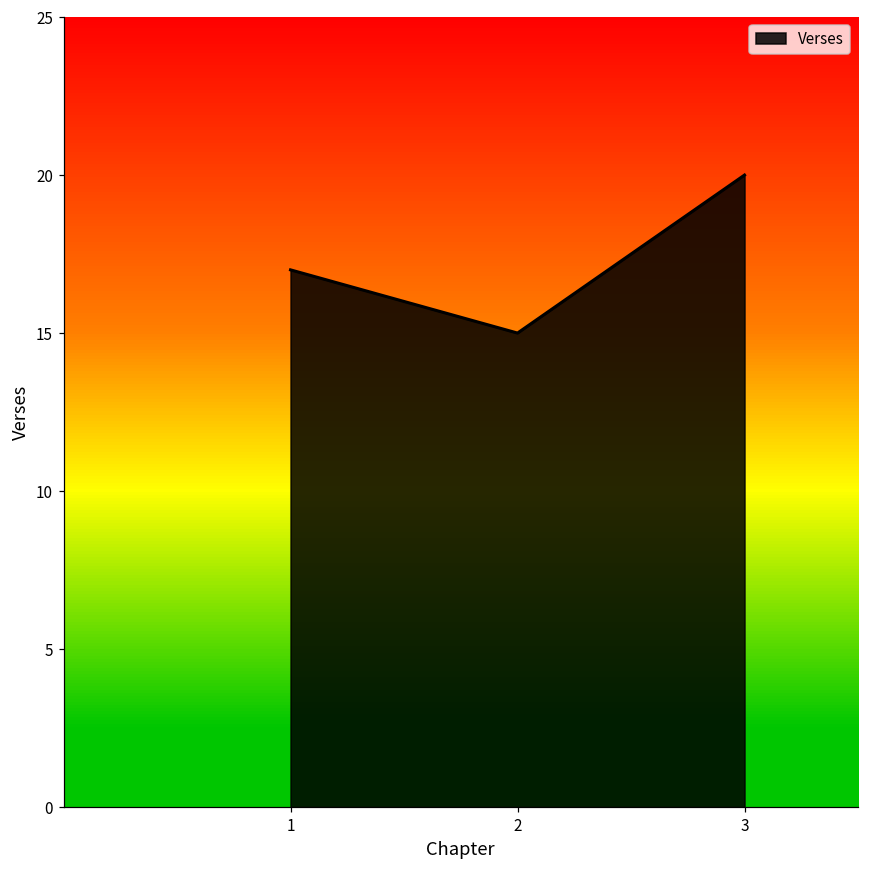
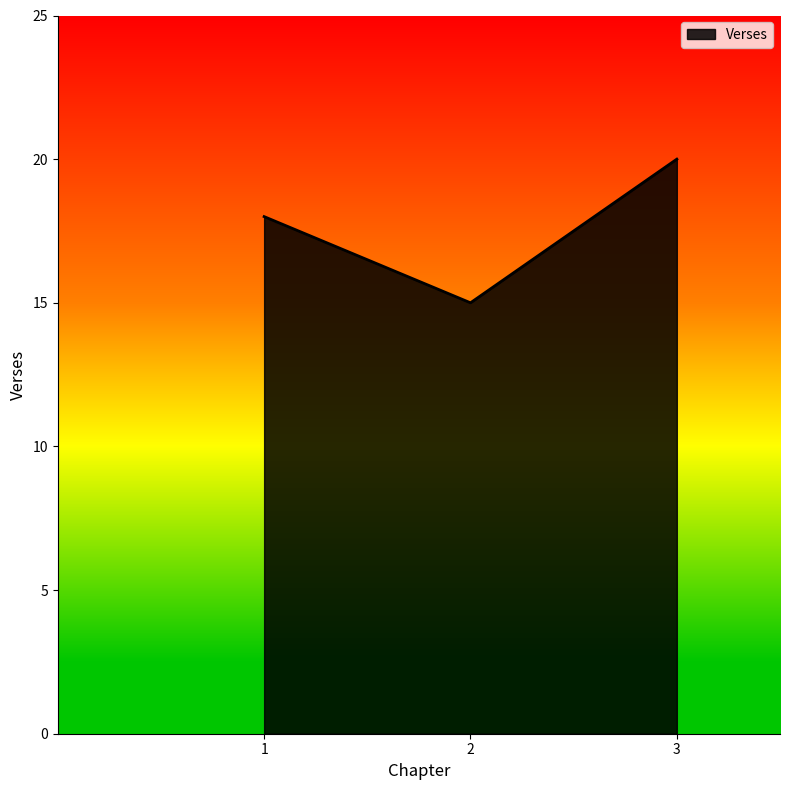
1: 17 -> 18
